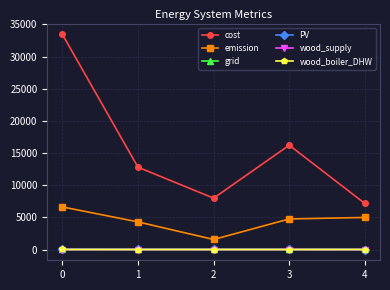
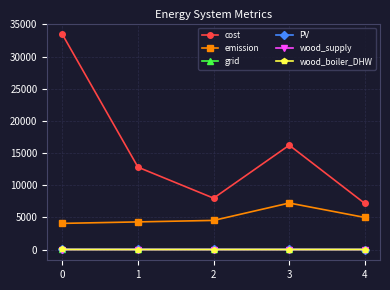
emission, 0: 7000 -> 4000
emission, 2: 2000 -> 5000
emission, 3: 5000 -> 7000
